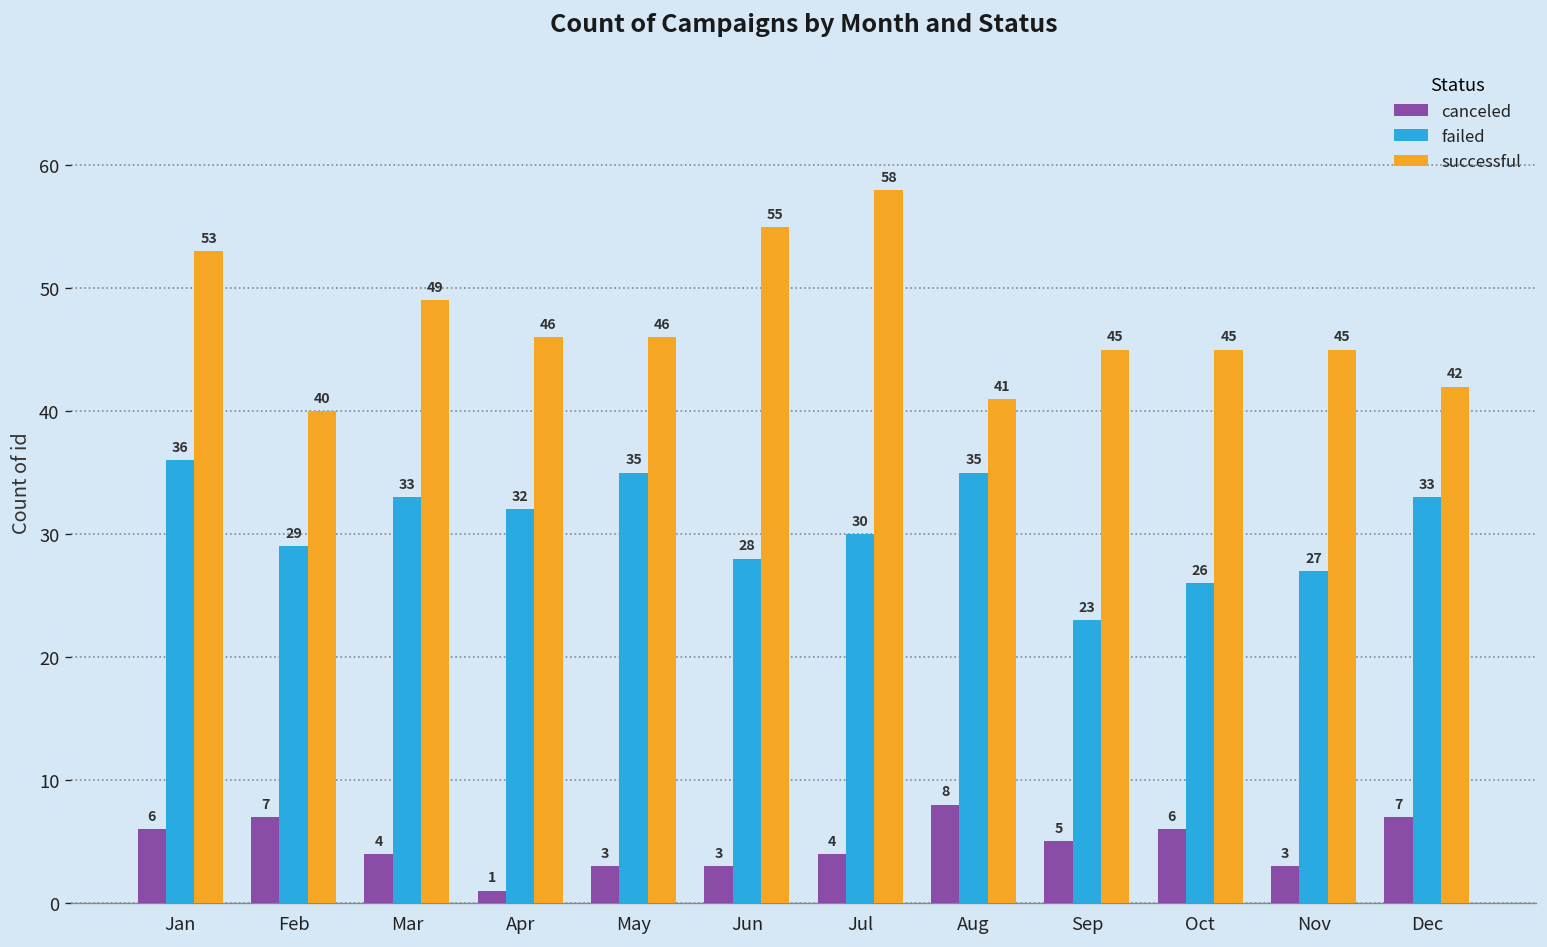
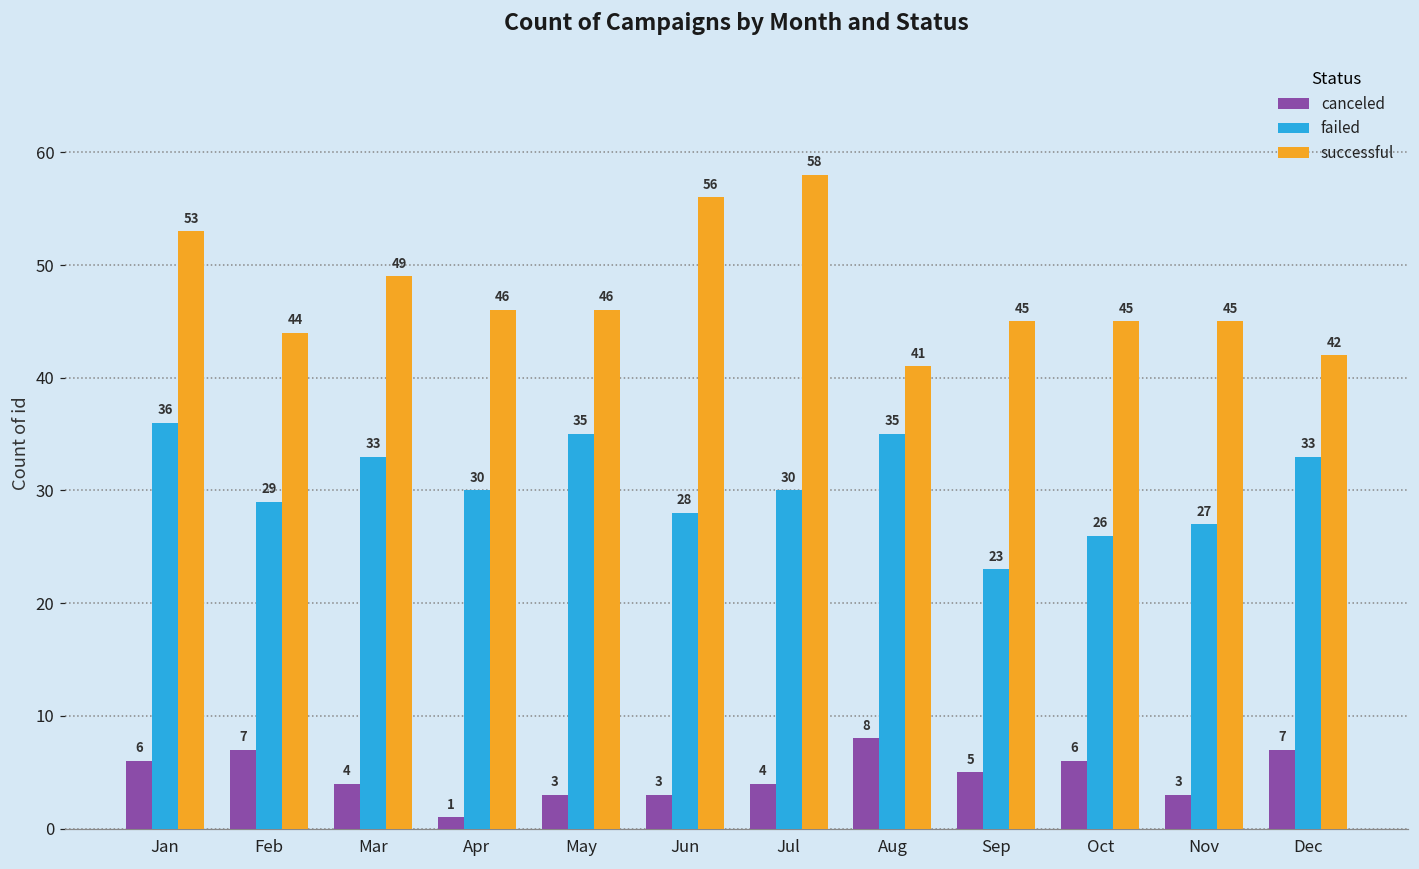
successful, Feb: 40 -> 44
failed, Apr: 32 -> 30
successful, Jun: 55 -> 56
